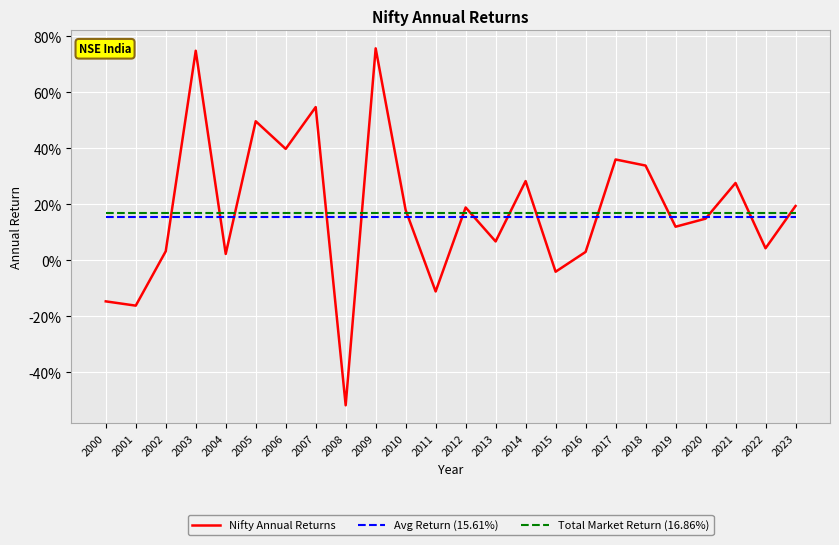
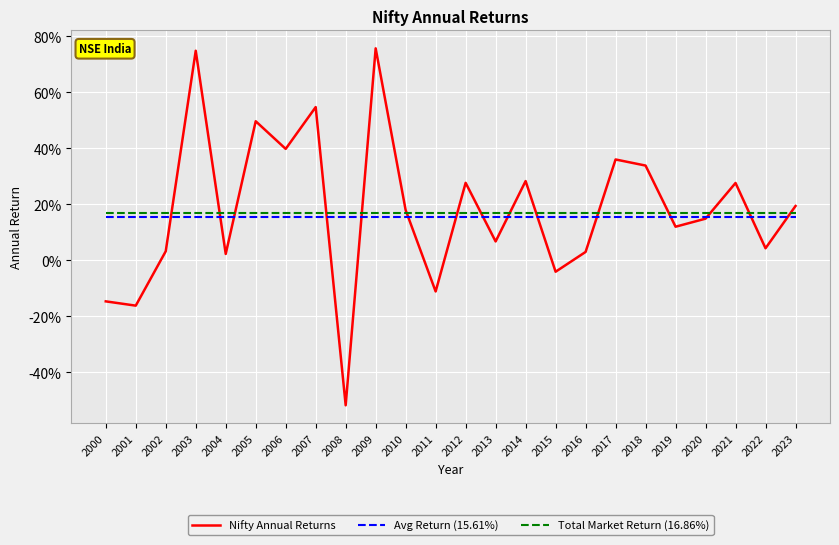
Nifty Annual Returns, 2012: 19% -> 28%
